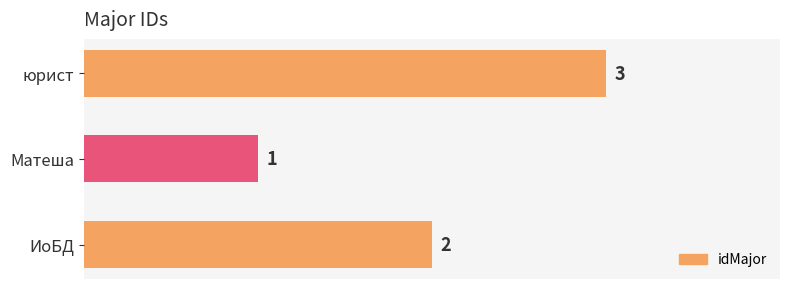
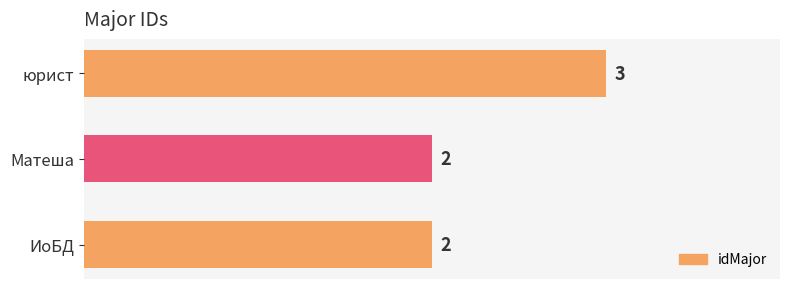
Матеша: 1 -> 2
